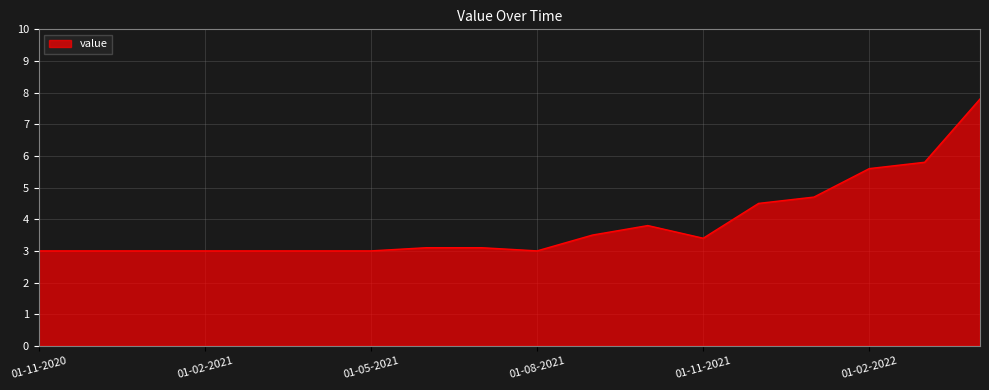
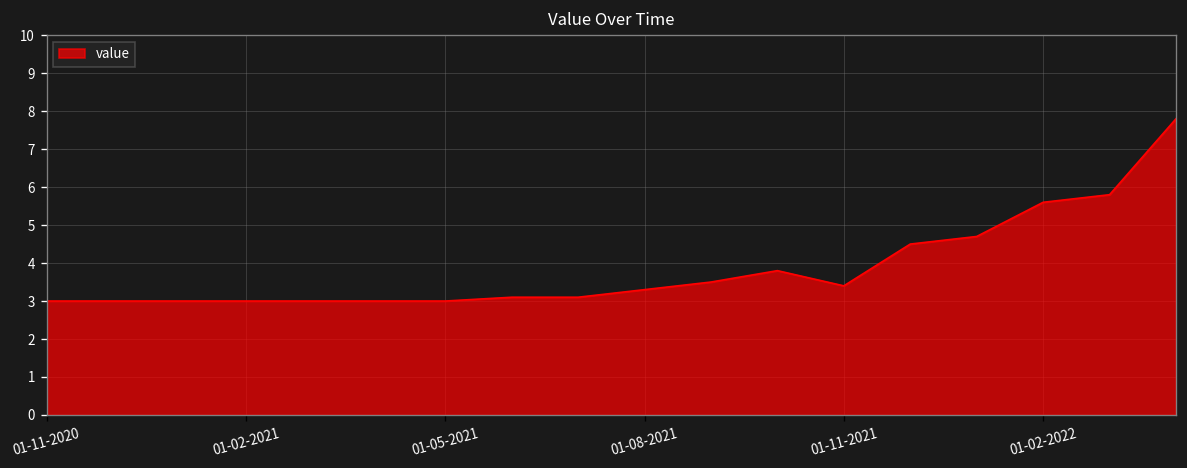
01-08-2021: 3.0 -> 3.3
